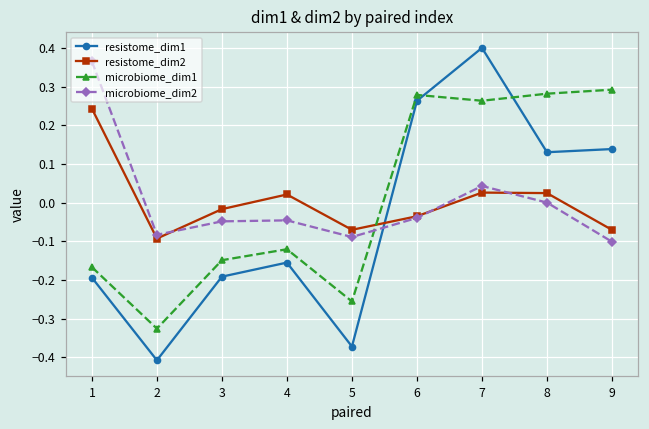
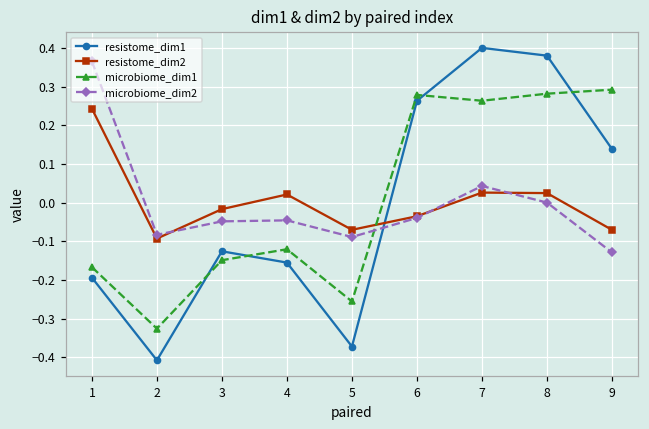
resistome_dim1, 3: -0.19 -> -0.13
resistome_dim1, 8: 0.13 -> 0.38
microbiome_dim2, 9: -0.10 -> -0.13
